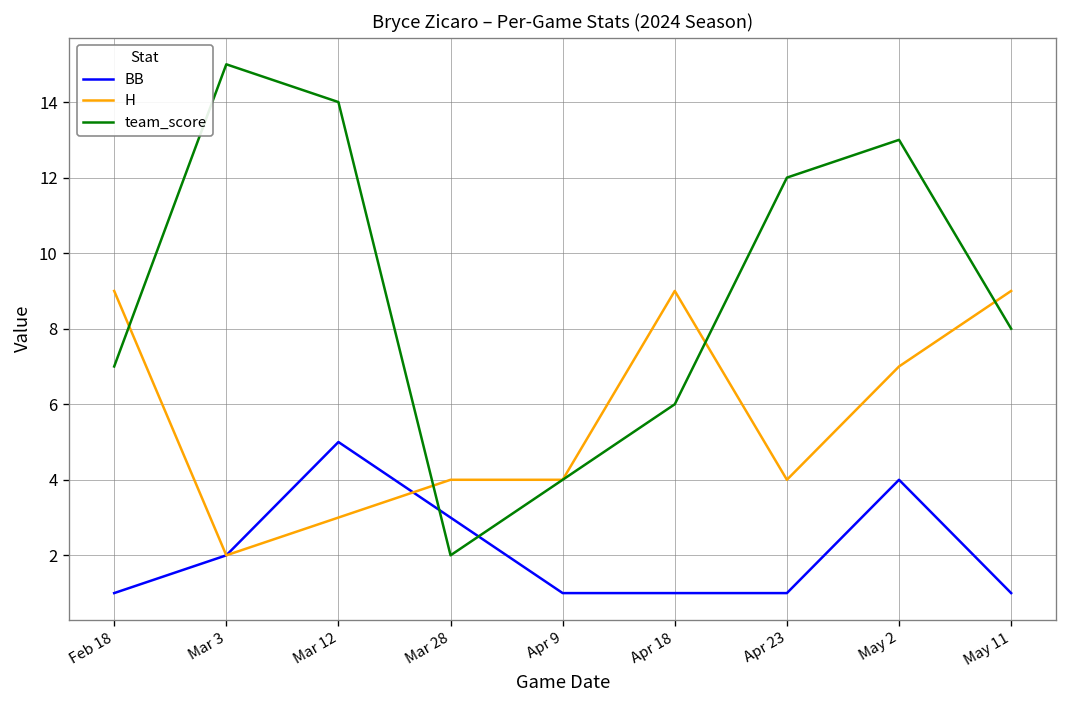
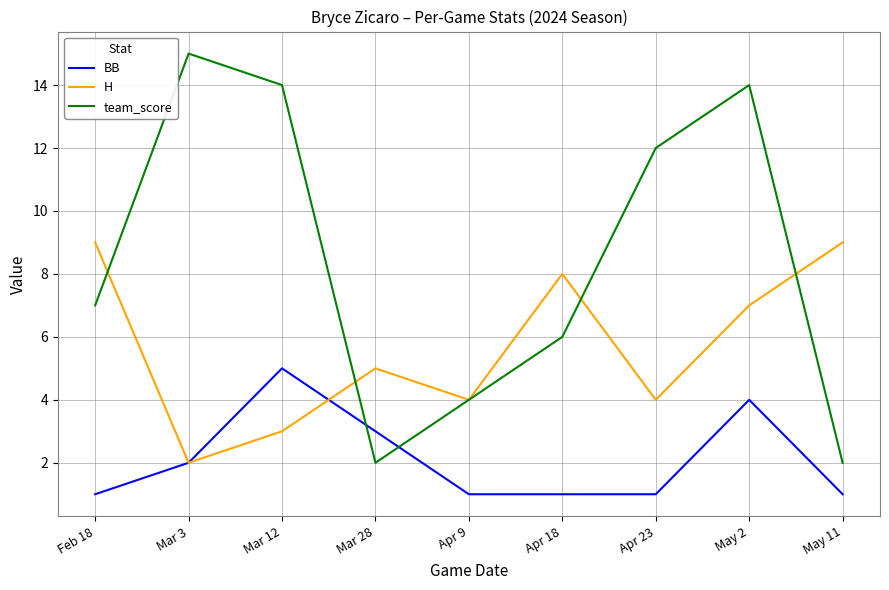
H, Mar 28: 4 -> 5
H, Apr 18: 9 -> 8
team_score, May 2: 13 -> 14
team_score, May 11: 8 -> 2
